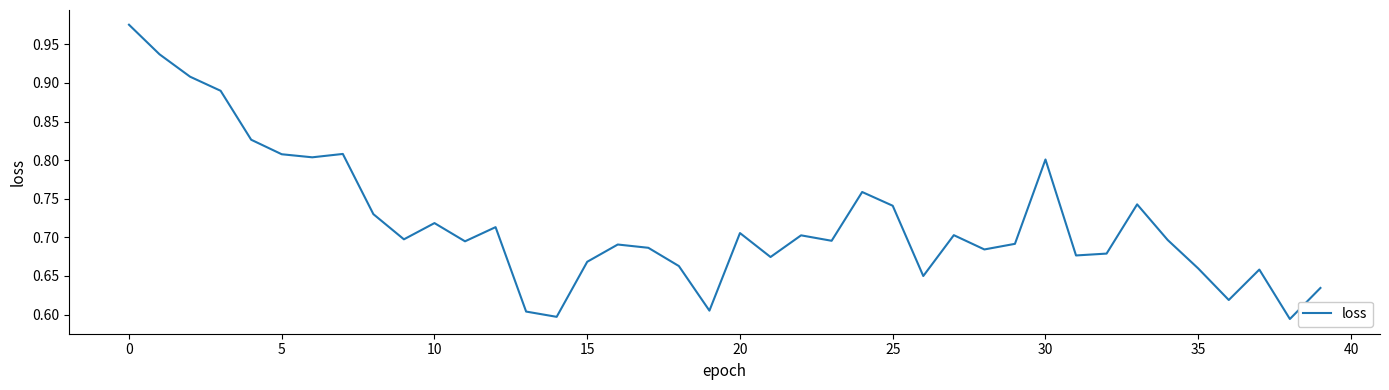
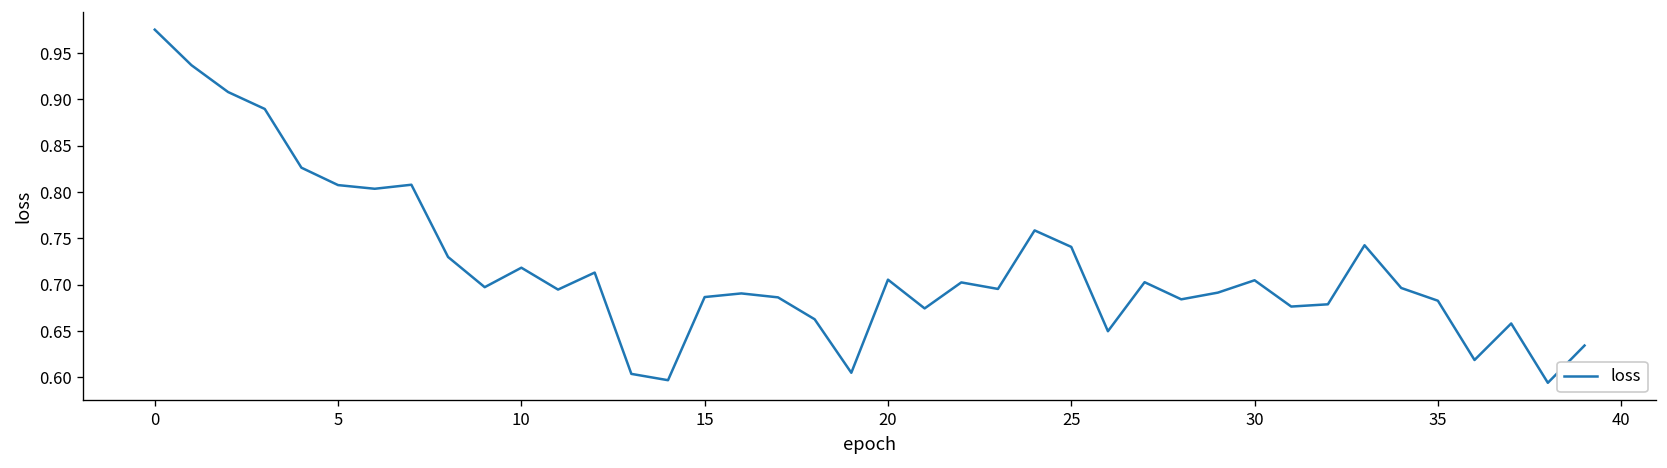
15: 0.67 -> 0.69
30: 0.80 -> 0.70
35: 0.66 -> 0.68
